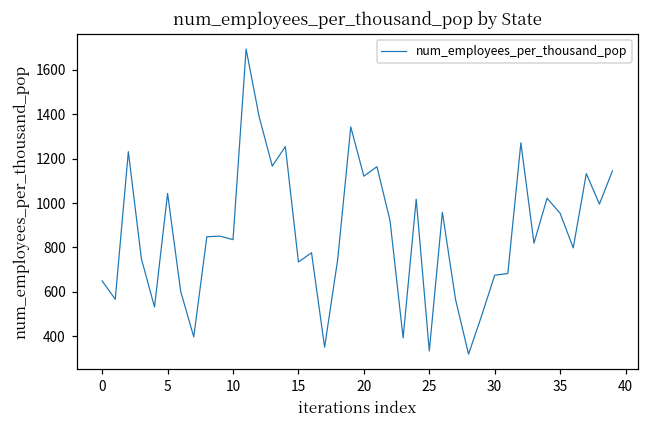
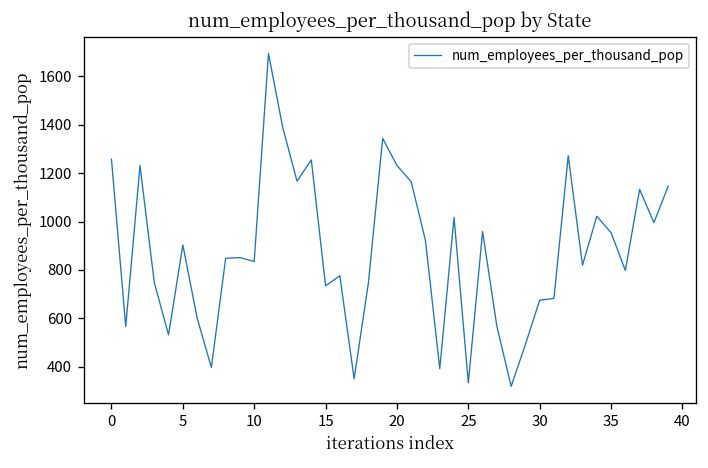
0: 650 -> 1260
5: 1040 -> 900
20: 1120 -> 1230
